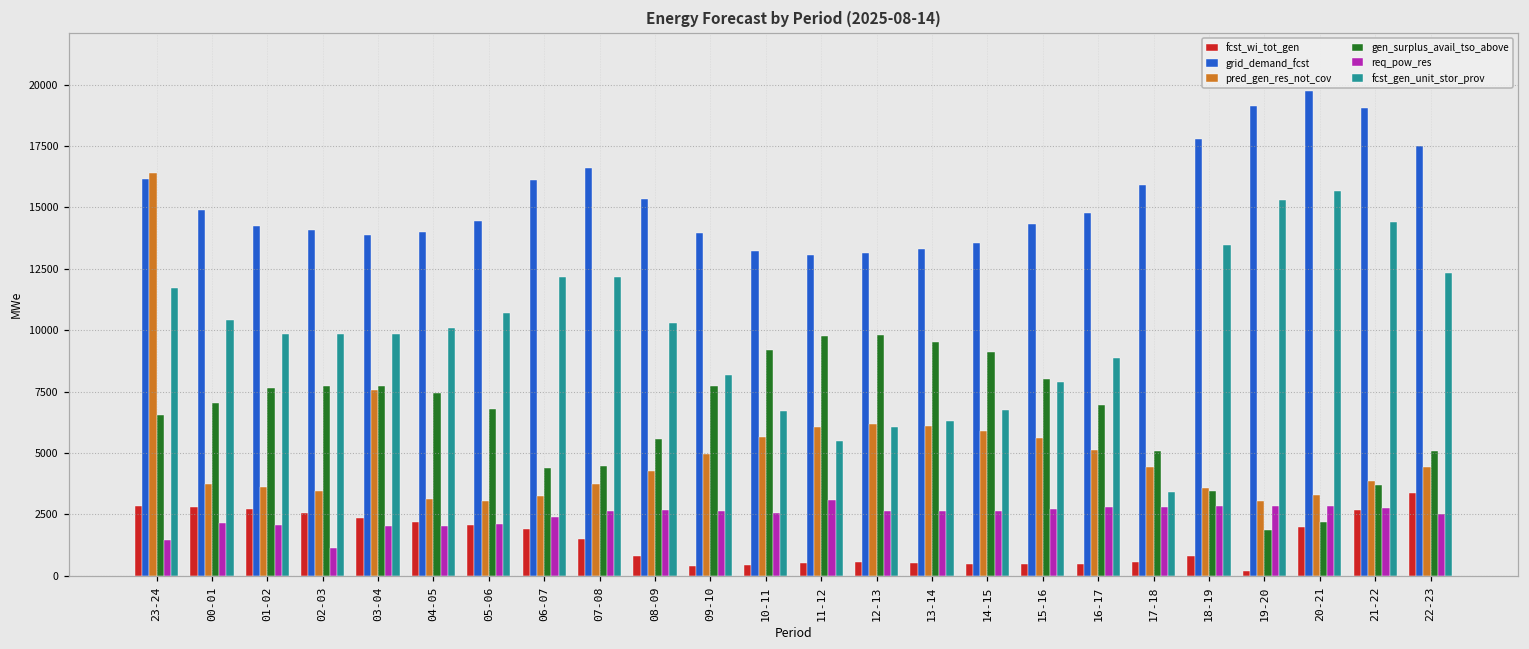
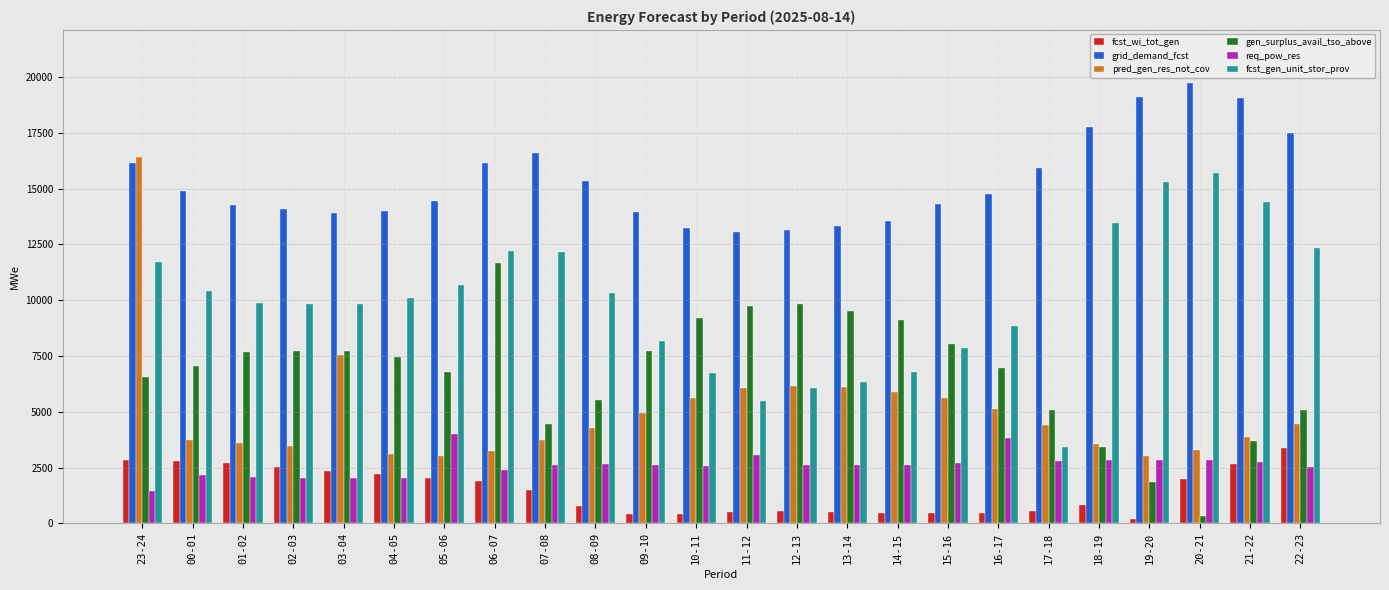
req_pow_res, 02-03: 1100 -> 2000
req_pow_res, 05-06: 2100 -> 4000
gen_surplus_avail_tso_above, 06-07: 4400 -> 11700
req_pow_res, 16-17: 2800 -> 3800
gen_surplus_avail_tso_above, 20-21: 2200 -> 300
